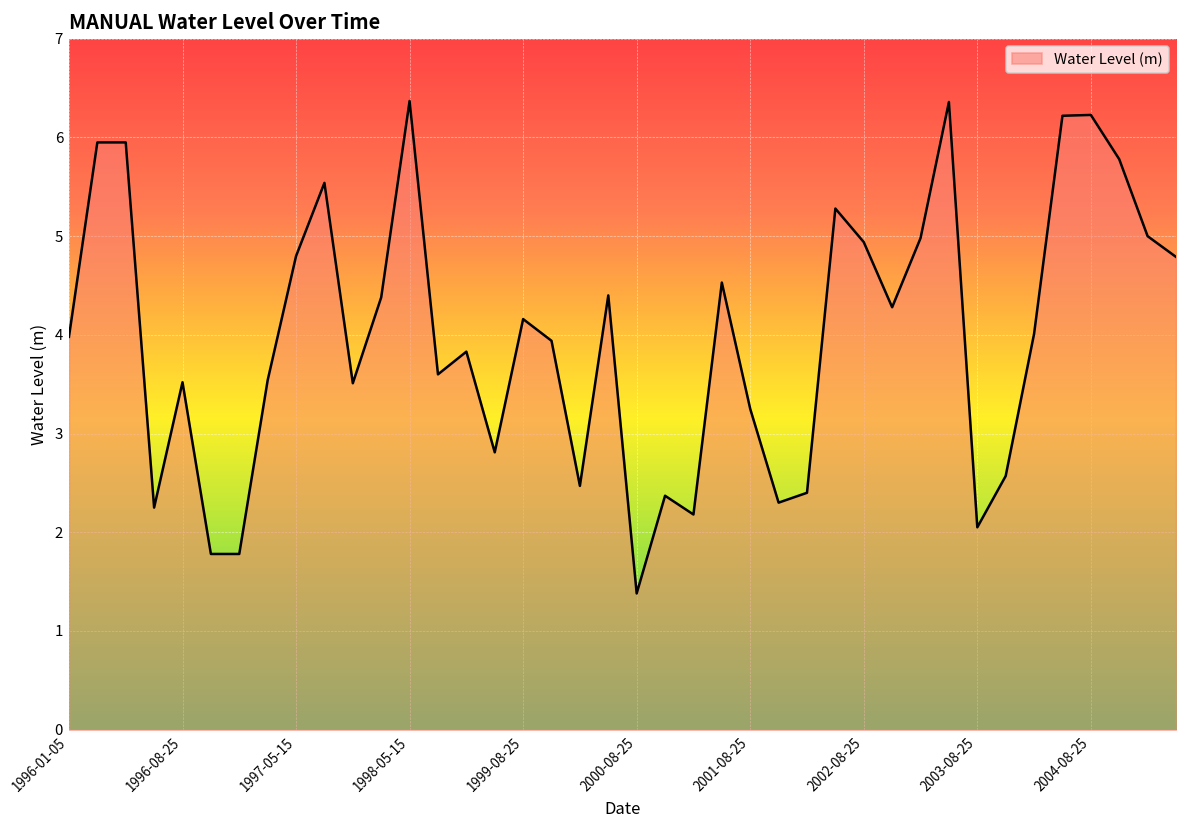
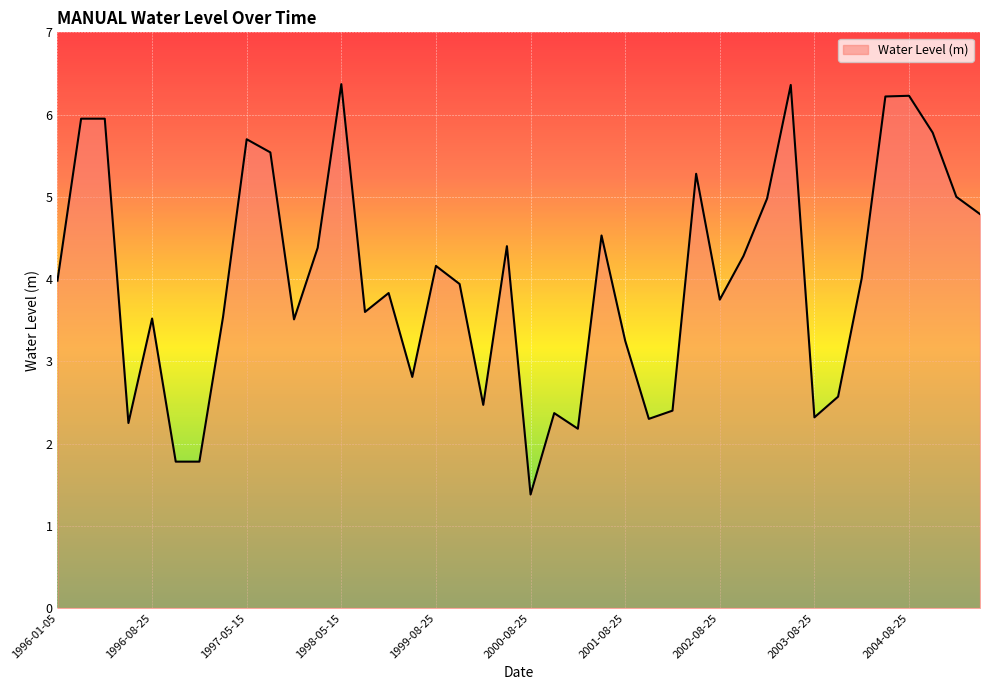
1997-05-15: 4.8 -> 5.7
2002-08-25: 4.9 -> 3.8
2003-08-25: 2.0 -> 2.3
